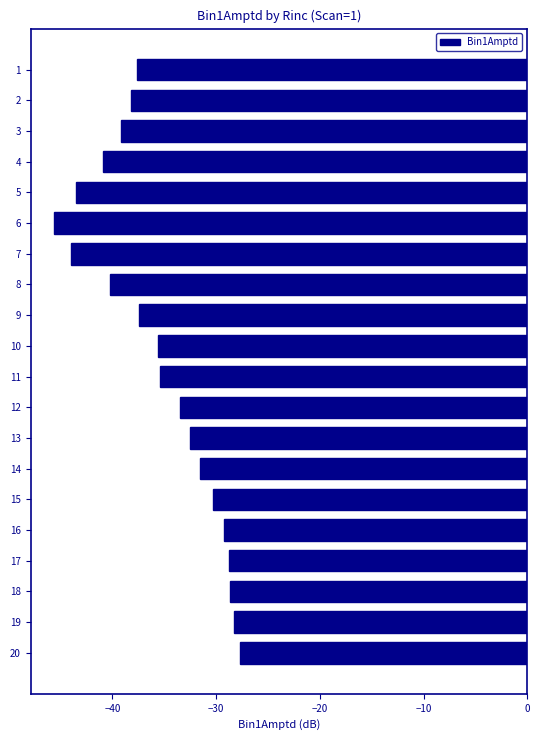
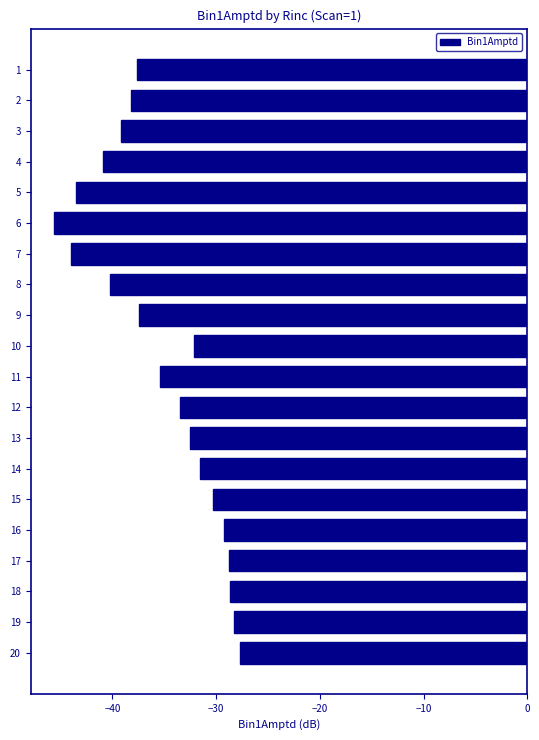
10: -35.6 -> -32.1
